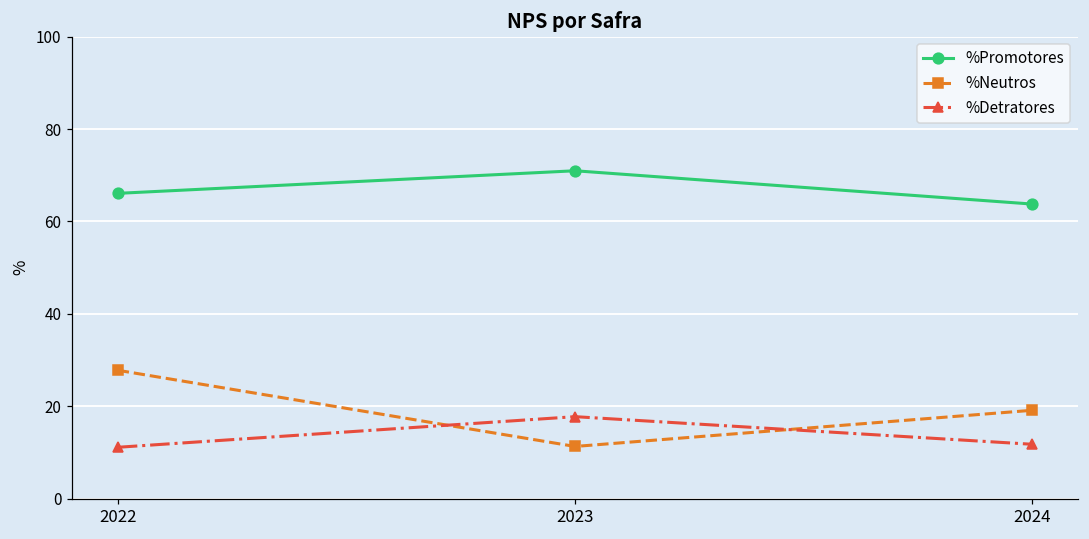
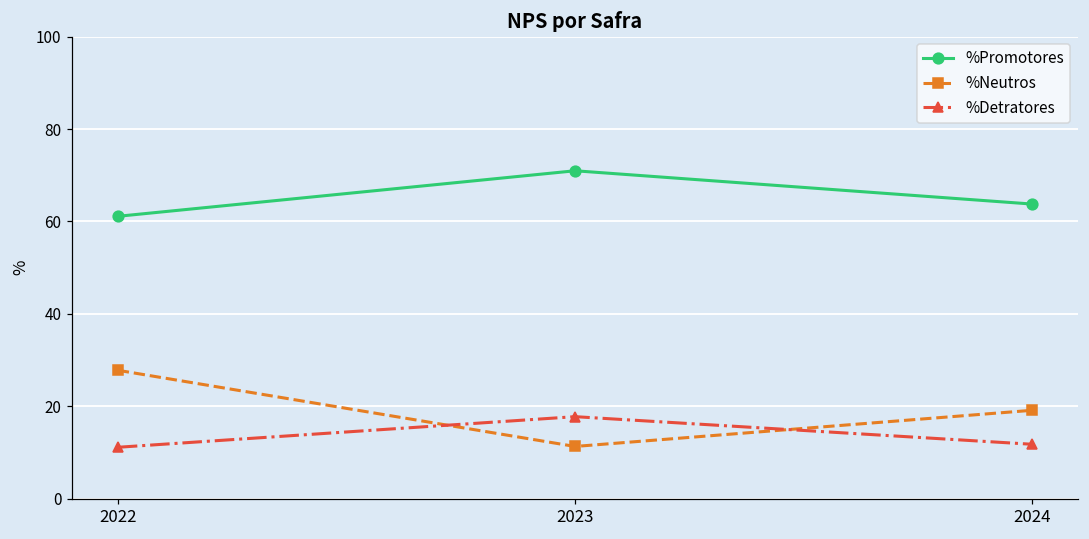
%Promotores, 2022: 66 -> 61
